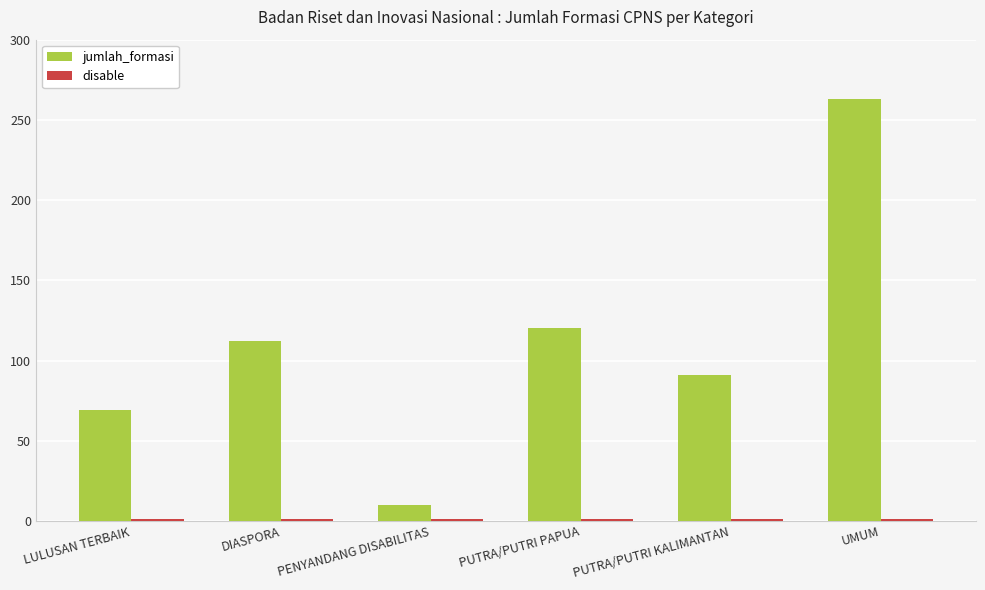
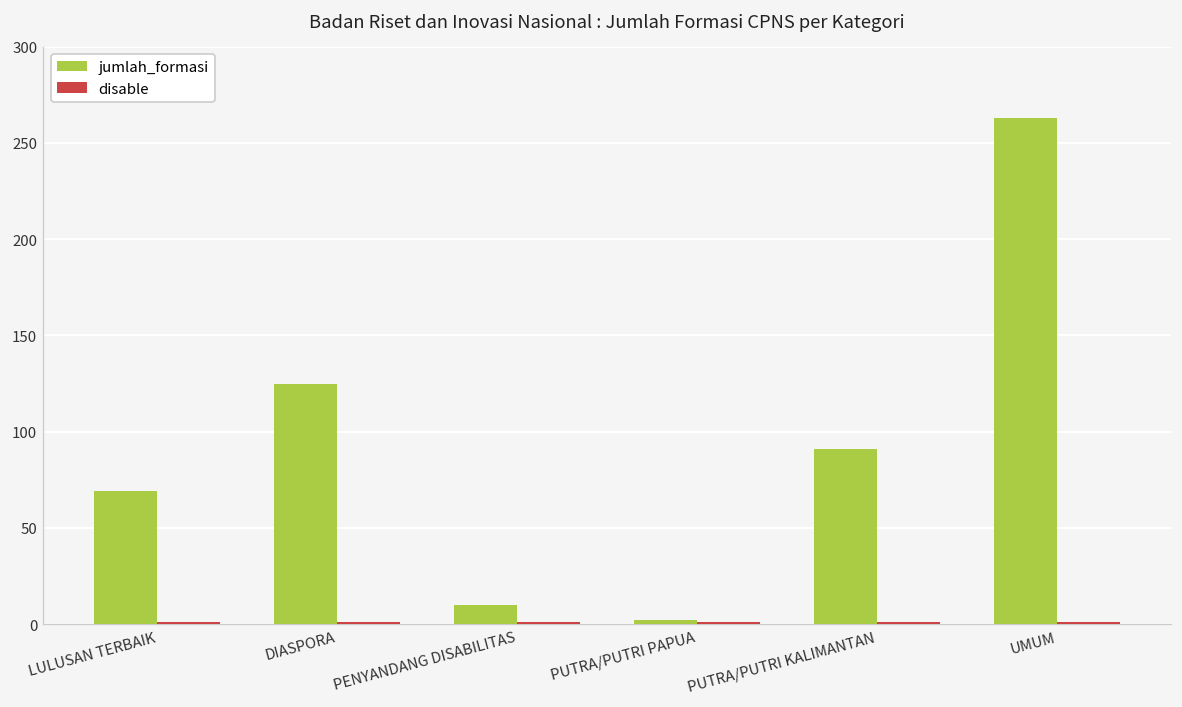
jumlah_formasi, DIASPORA: 112 -> 125
jumlah_formasi, PUTRA/PUTRI PAPUA: 120 -> 2
